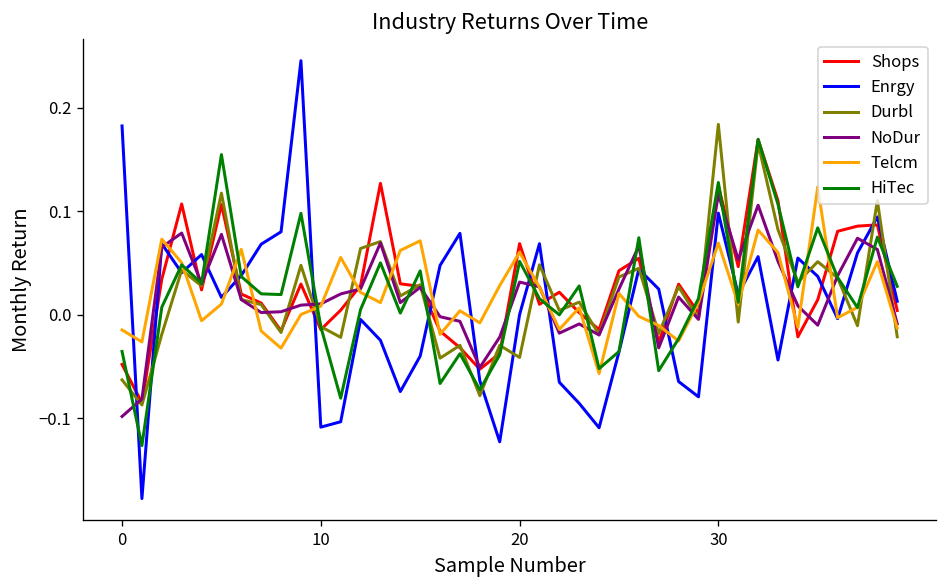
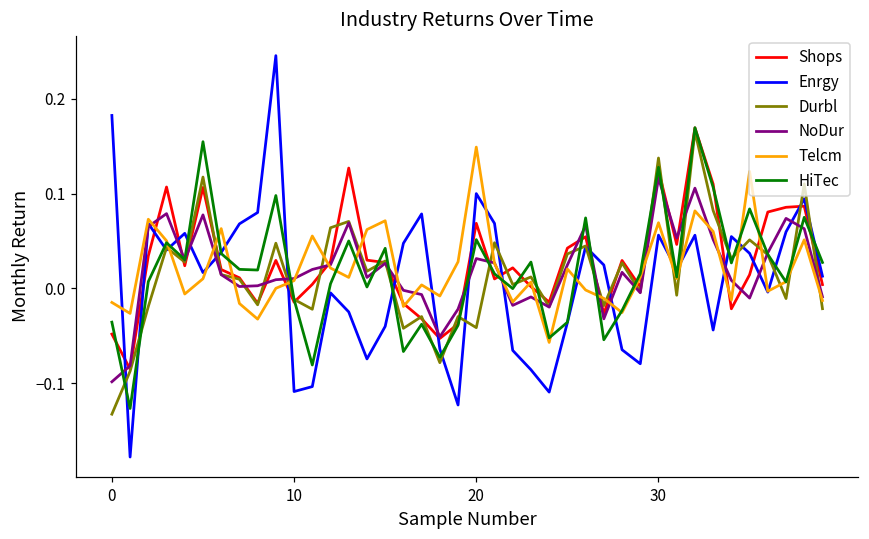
Durbl, 0: -0.06 -> -0.13
Enrgy, 20: 0.0 -> 0.1
Telcm, 20: 0.06 -> 0.15
Enrgy, 30: 0.10 -> 0.06
Durbl, 30: 0.18 -> 0.14
